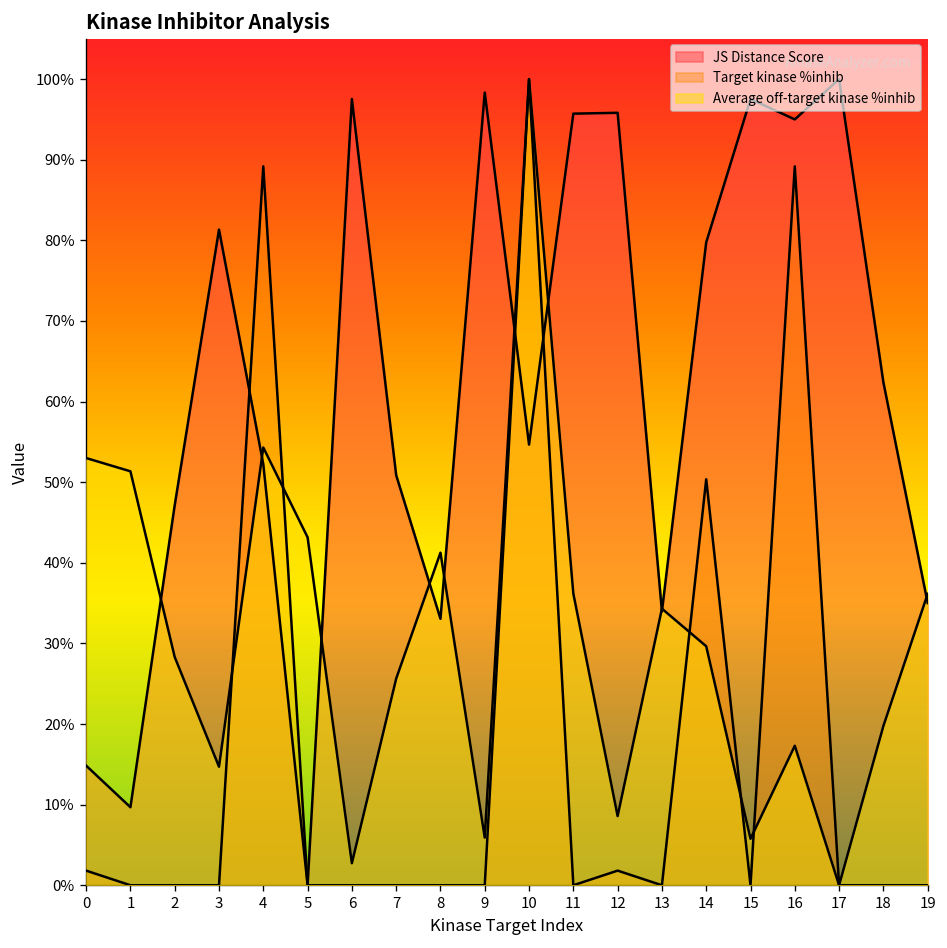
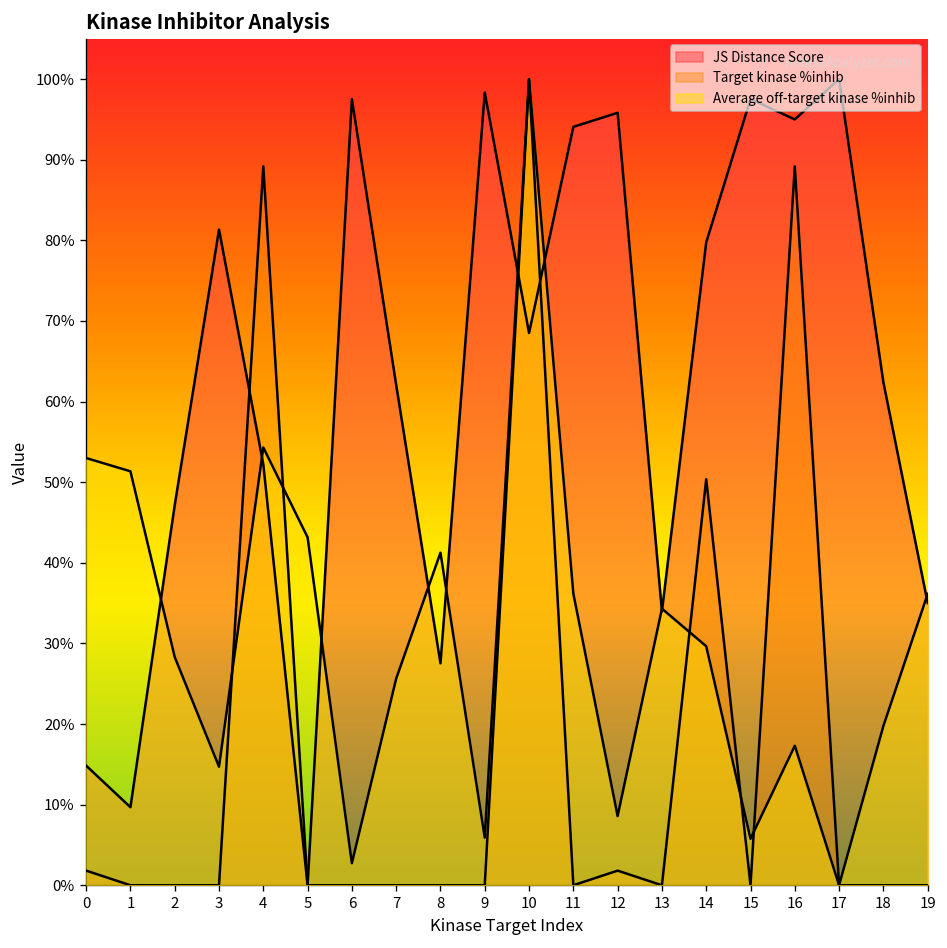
JS Distance Score, 7: 51% -> 62%
JS Distance Score, 8: 33% -> 28%
JS Distance Score, 10: 55% -> 69%
JS Distance Score, 11: 96% -> 94%
